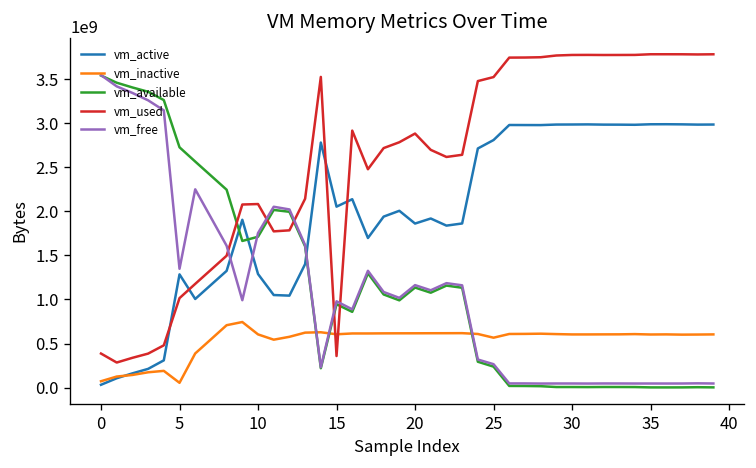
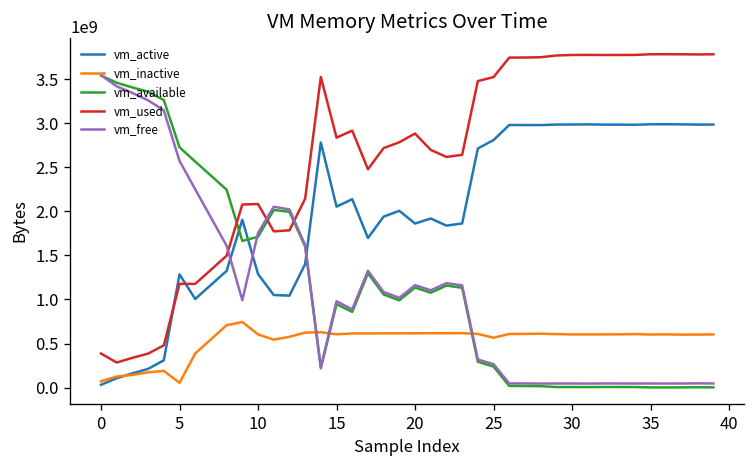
vm_used, 5: 1000000000 -> 1200000000
vm_free, 5: 1300000000 -> 2600000000
vm_used, 15: 400000000 -> 2800000000
